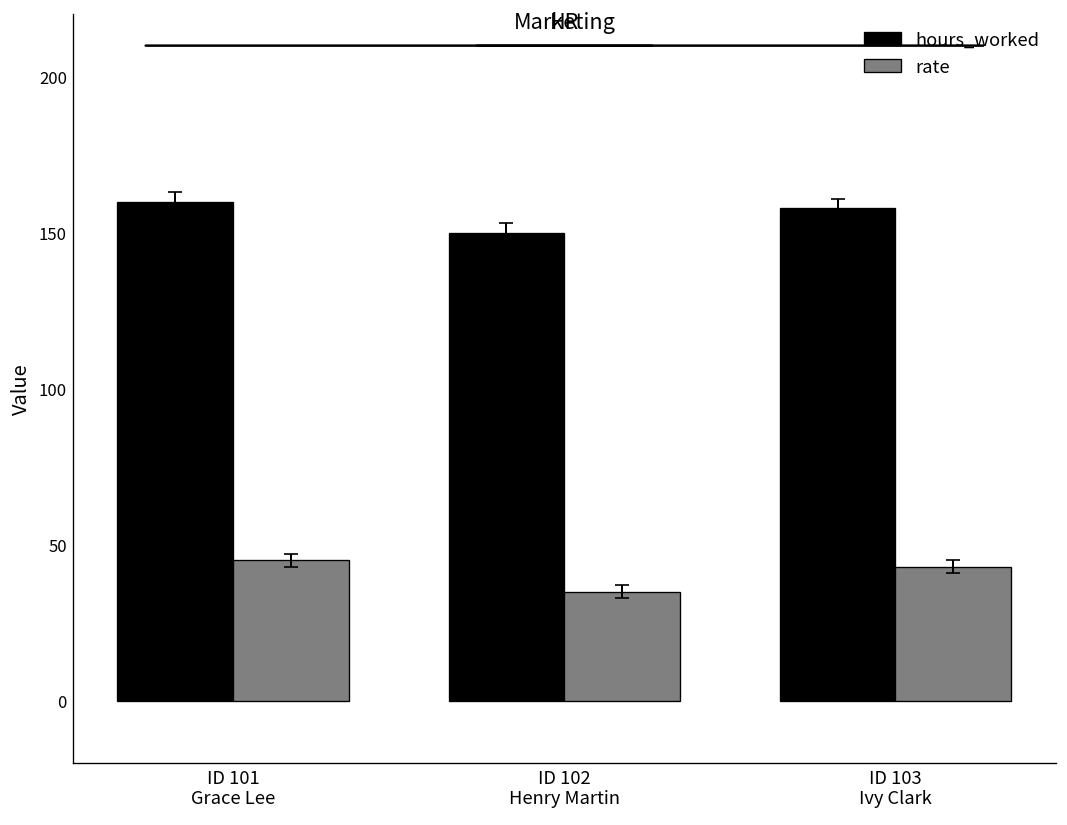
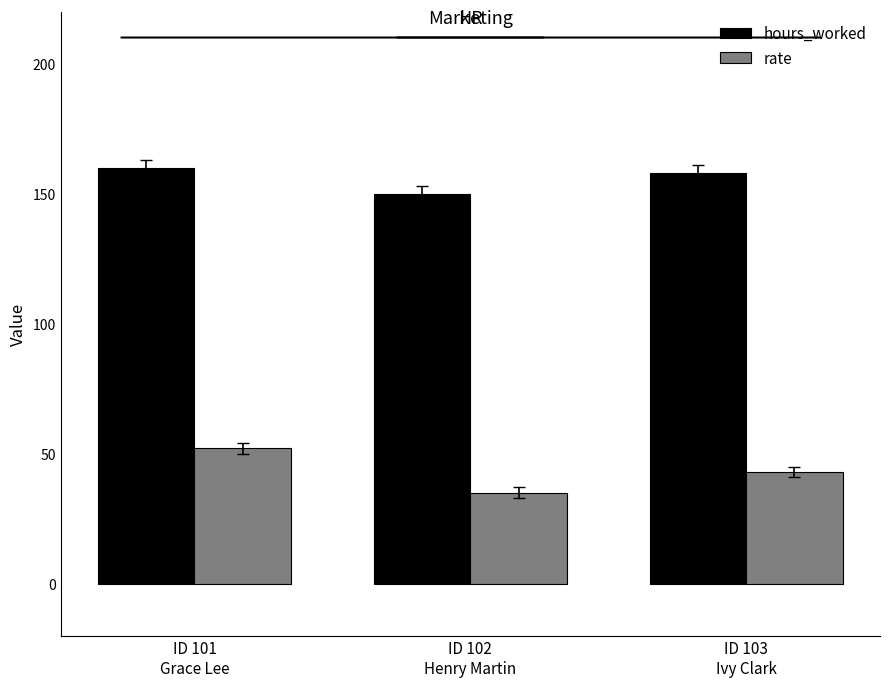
rate, ID 101 Grace Lee: 45 -> 52
